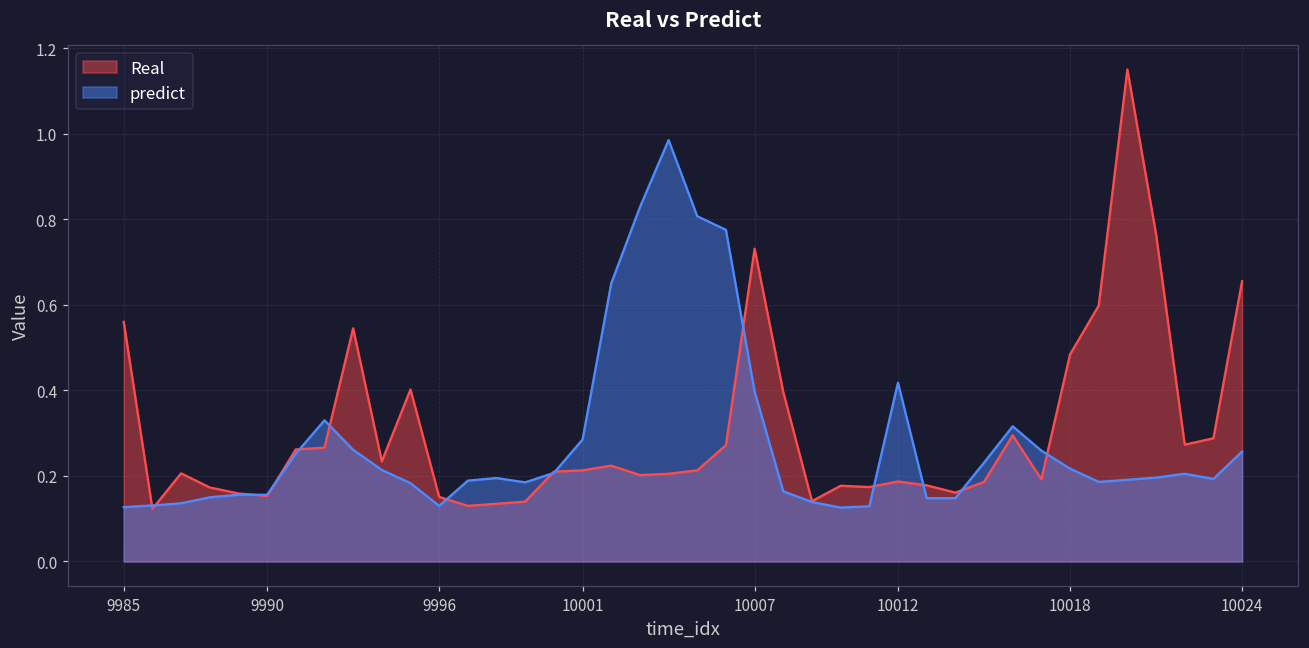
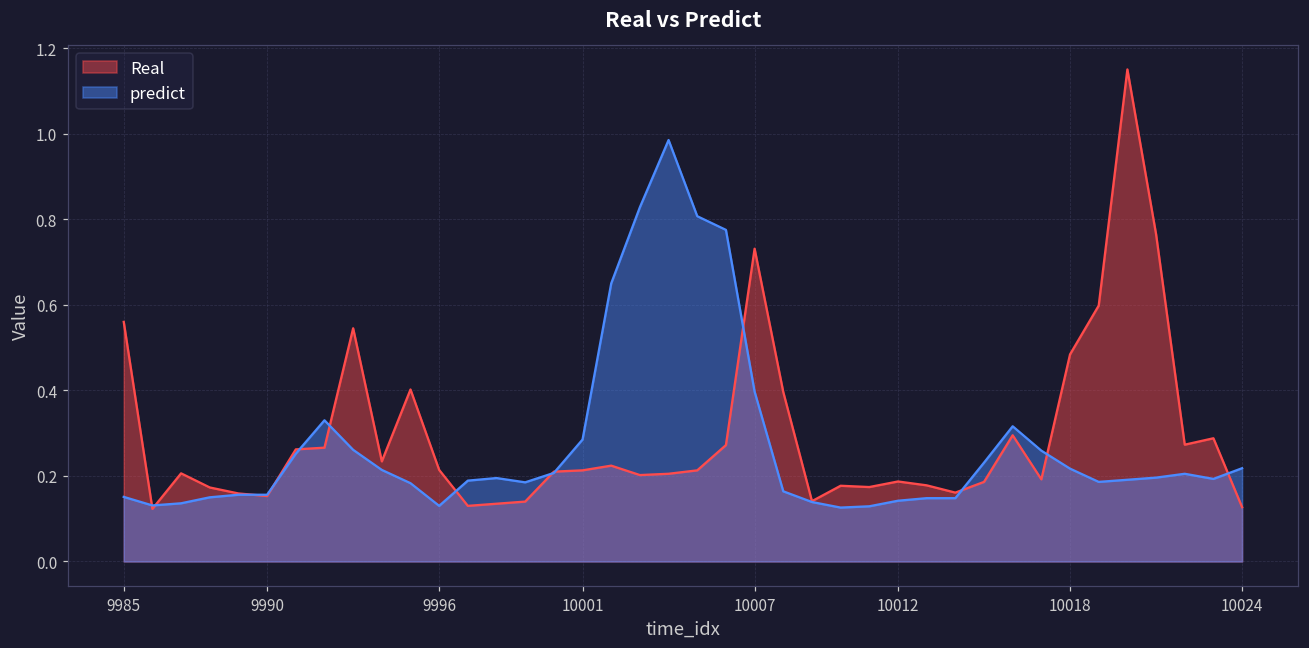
predict, 9985: 0.13 -> 0.15
Real, 9996: 0.15 -> 0.21
predict, 10012: 0.42 -> 0.14
Real, 10024: 0.66 -> 0.13
predict, 10024: 0.26 -> 0.22
